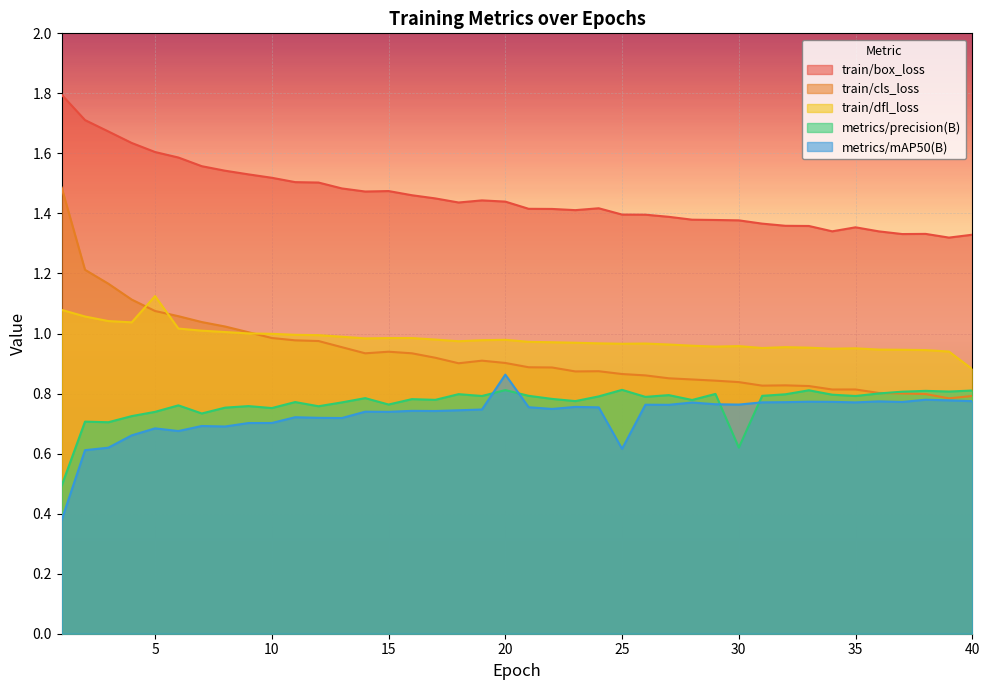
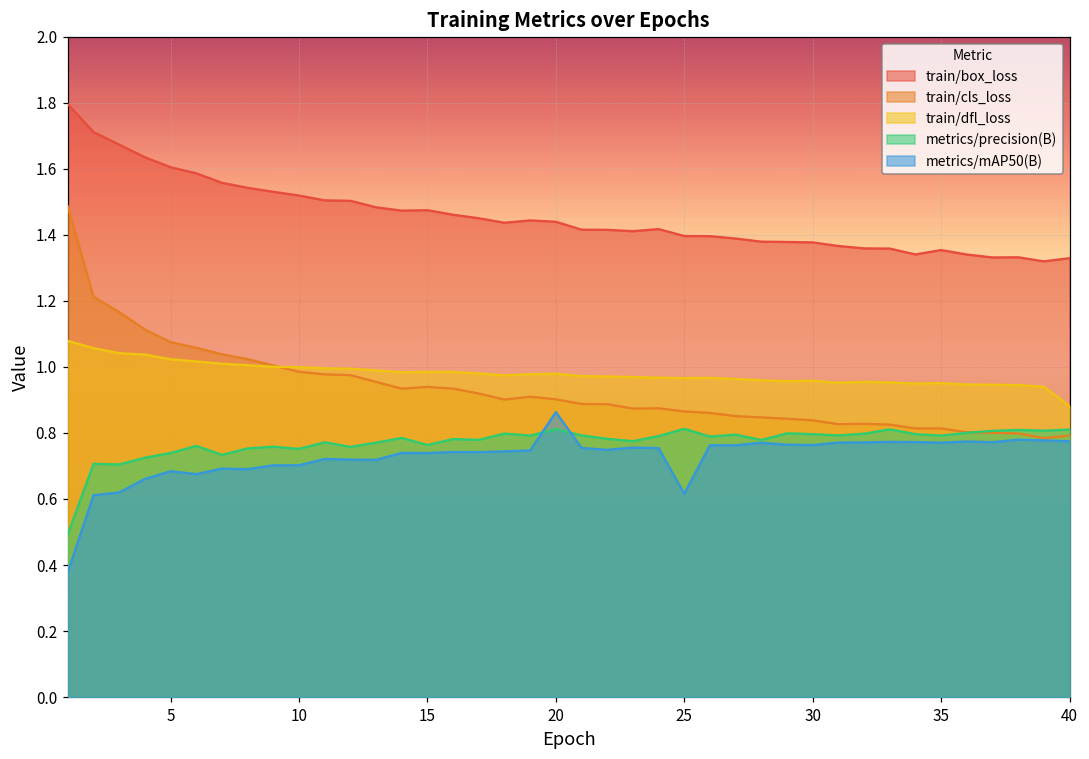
train/dfl_loss, 5: 1.12 -> 1.02
metrics/precision(B), 30: 0.62 -> 0.80
